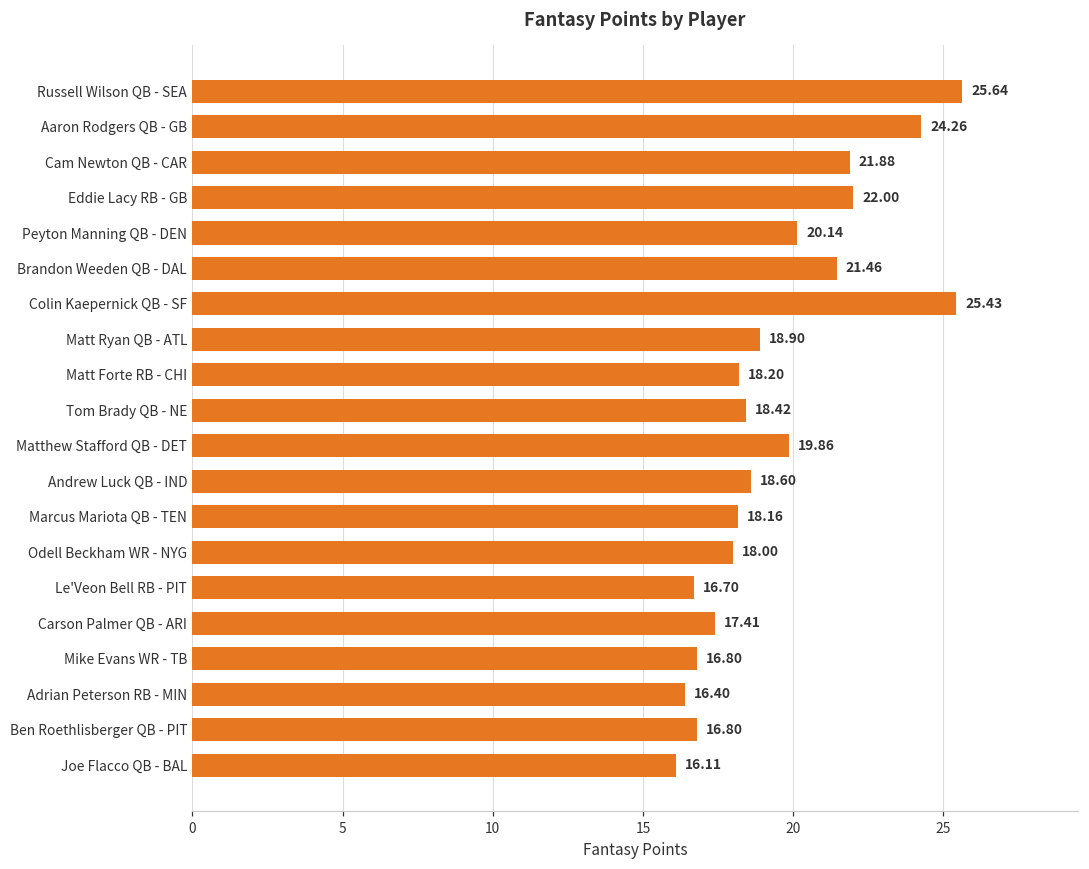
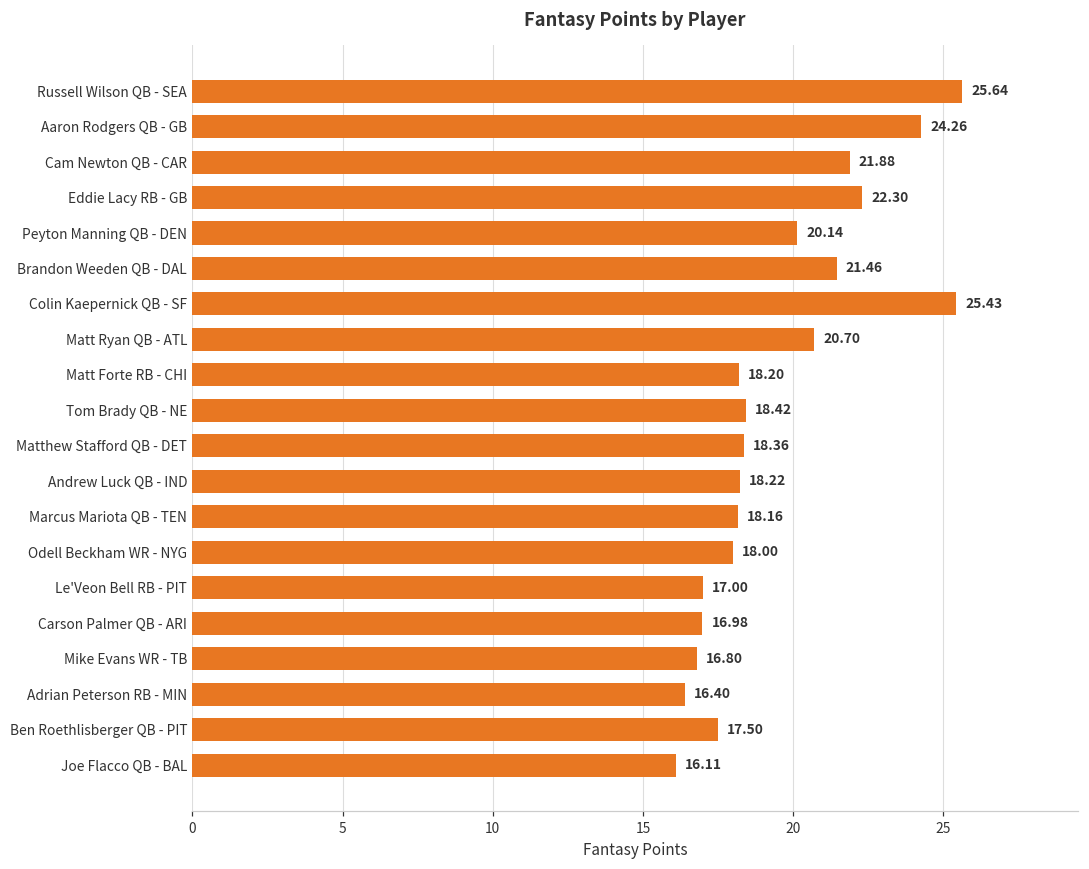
Eddie Lacy RB - GB: 22.00 -> 22.30
Matt Ryan QB - ATL: 18.90 -> 20.70
Matthew Stafford QB - DET: 19.86 -> 18.36
Andrew Luck QB - IND: 18.60 -> 18.22
Le'Veon Bell RB - PIT: 16.70 -> 17.00
Carson Palmer QB - ARI: 17.41 -> 16.98
Ben Roethlisberger QB - PIT: 16.80 -> 17.50
